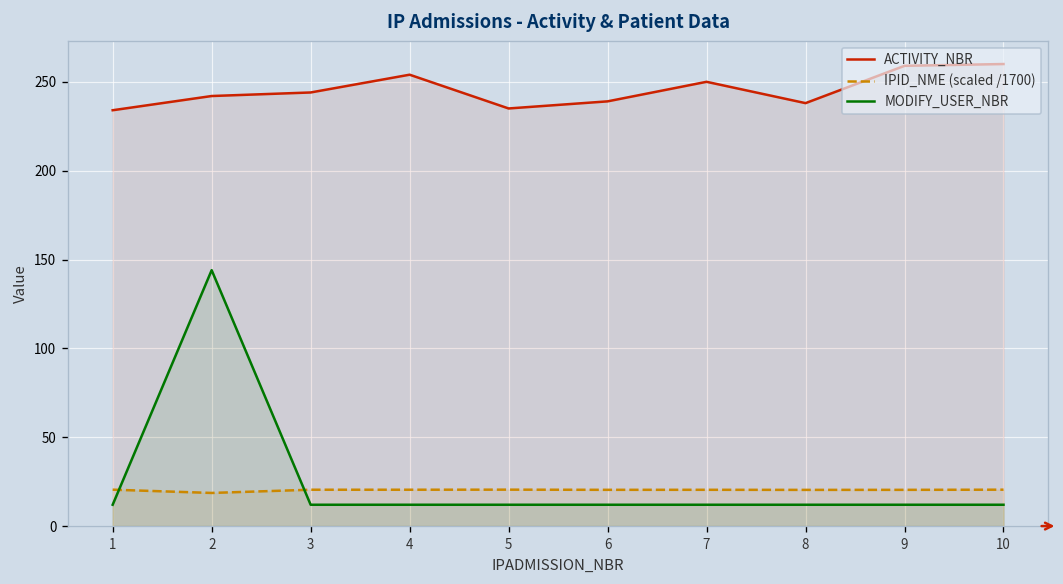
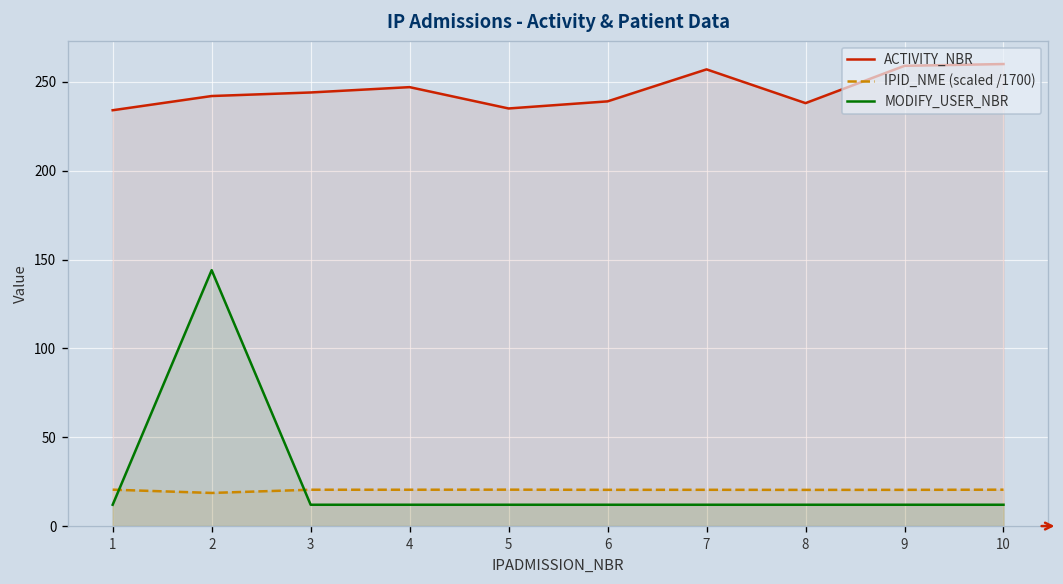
ACTIVITY_NBR, 4: 254 -> 247
ACTIVITY_NBR, 7: 250 -> 257
